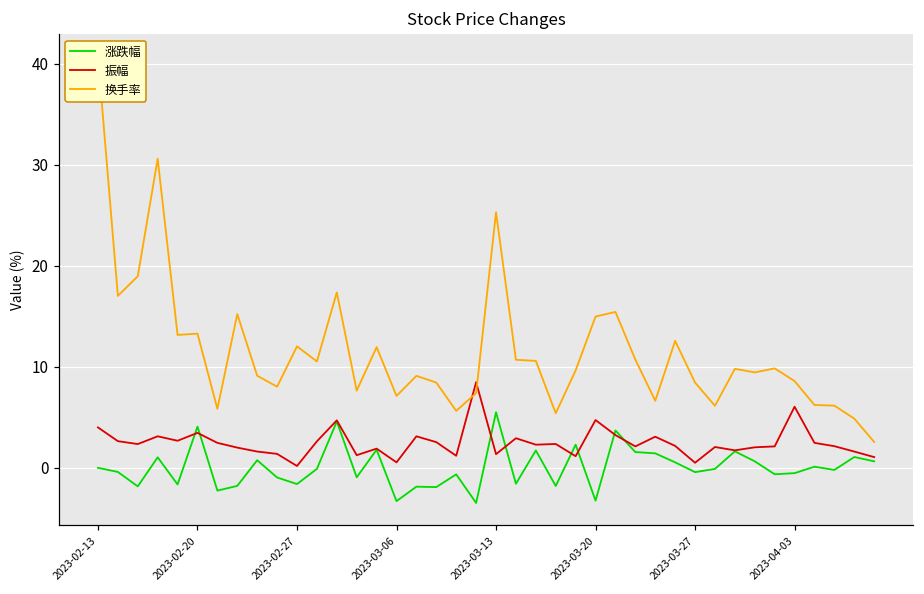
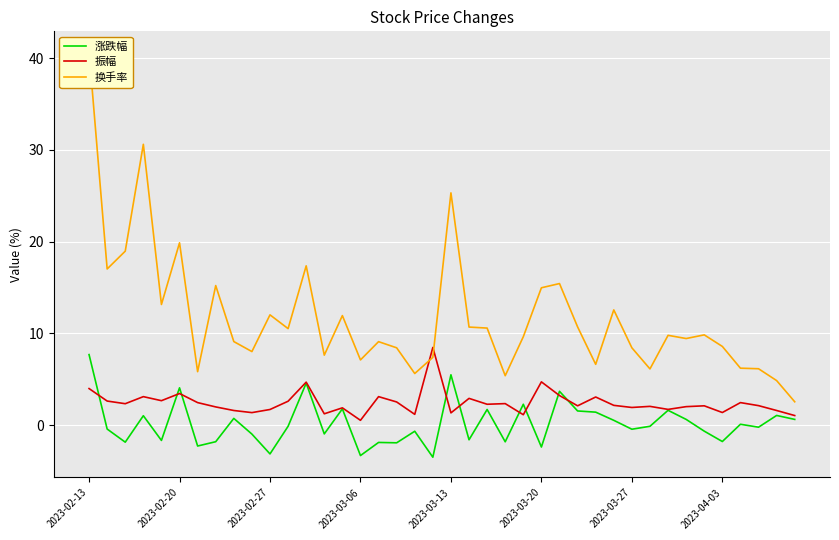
涨跌幅, 2023-02-13: 0 -> 8
换手率, 2023-02-20: 13 -> 20
涨跌幅, 2023-02-27: -2 -> -3
振幅, 2023-02-27: 0 -> 2
涨跌幅, 2023-03-20: -3 -> -2
振幅, 2023-03-27: 1 -> 2
涨跌幅, 2023-04-03: -1 -> -2
振幅, 2023-04-03: 6 -> 1
